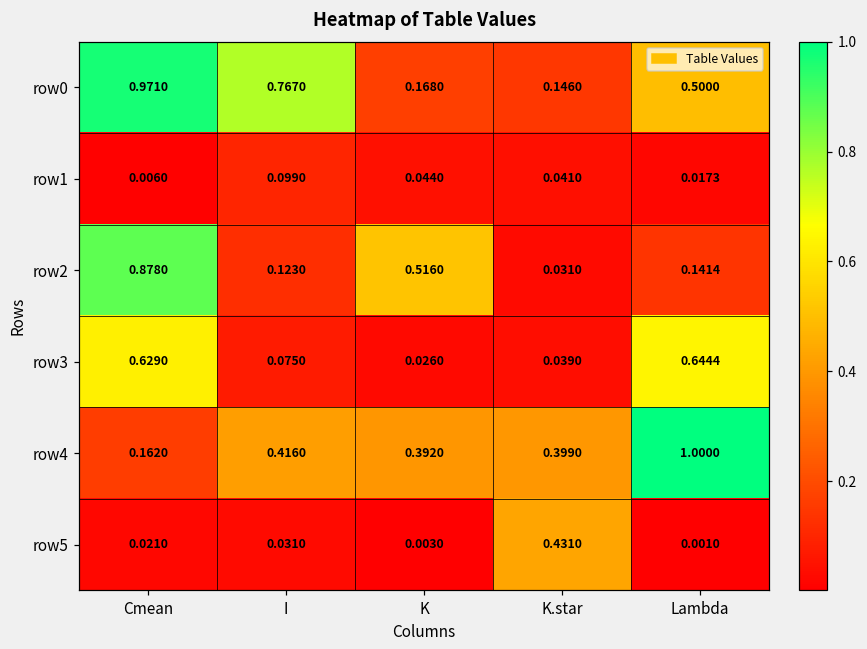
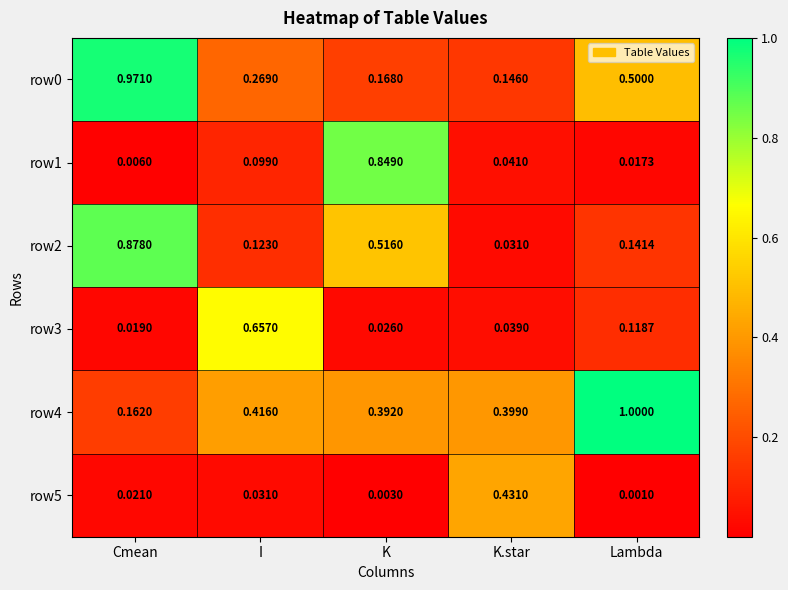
row0, I: 0.7670 -> 0.2690
row1, K: 0.0440 -> 0.8490
row3, Cmean: 0.6290 -> 0.0190
row3, I: 0.0750 -> 0.6570
row3, Lambda: 0.6444 -> 0.1187
